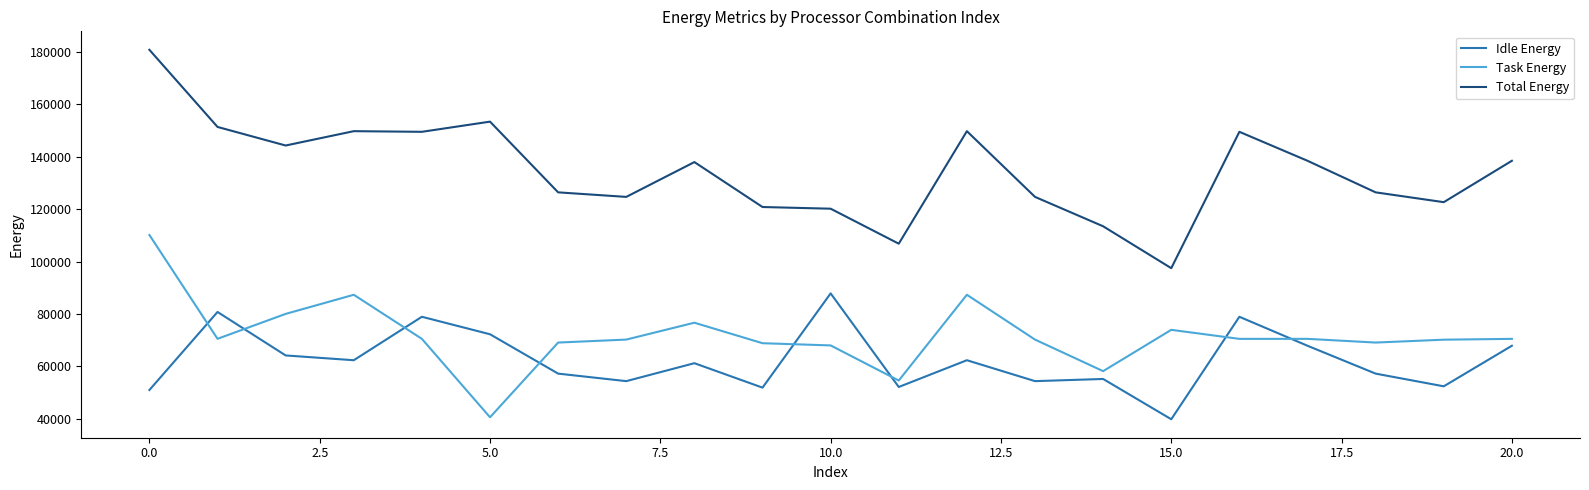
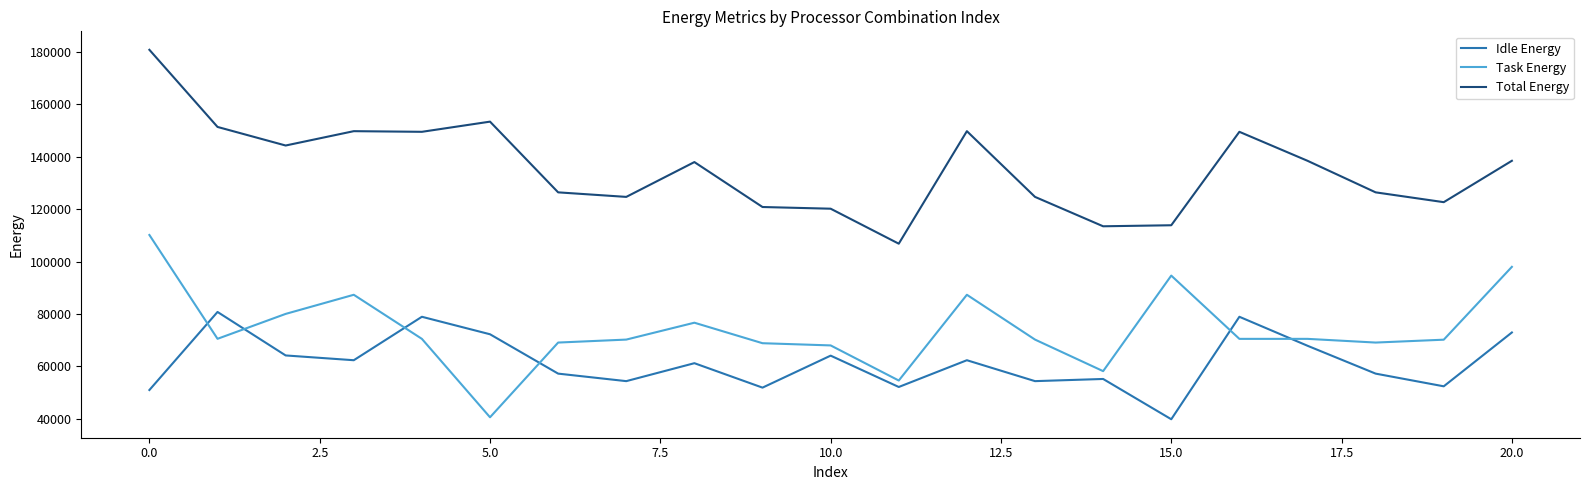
Idle Energy, 10.0: 88000 -> 64000
Task Energy, 15.0: 74000 -> 95000
Total Energy, 15.0: 97000 -> 114000
Idle Energy, 20.0: 68000 -> 73000
Task Energy, 20.0: 71000 -> 98000
